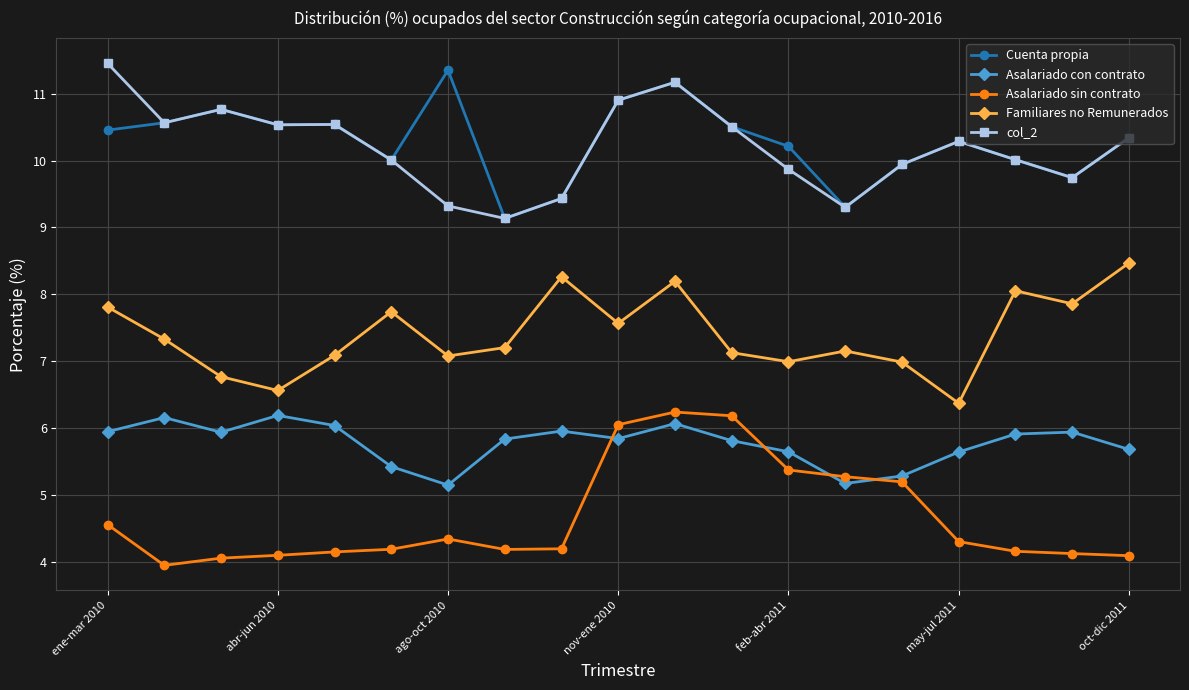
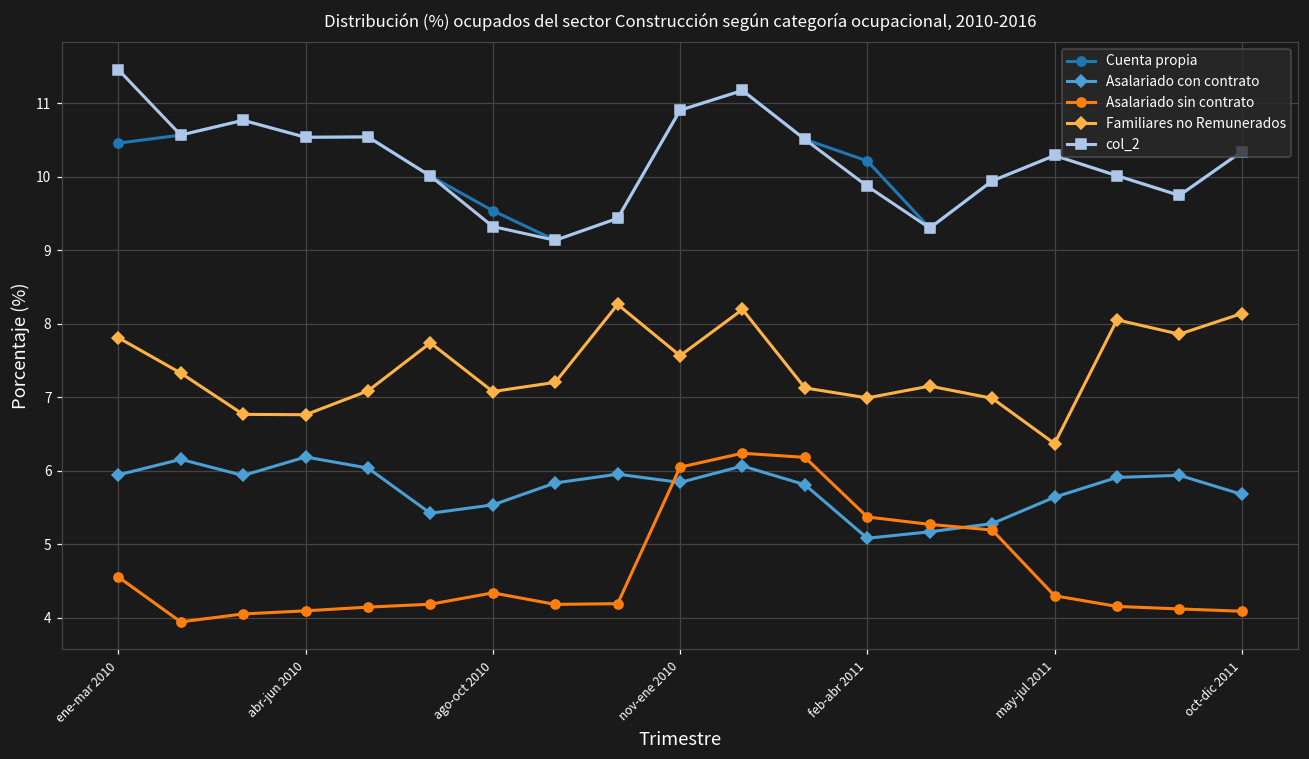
Familiares no Remunerados, abr-jun 2010: 6.6 -> 6.8
Cuenta propia, ago-oct 2010: 11.4 -> 9.5
Asalariado con contrato, ago-oct 2010: 5.1 -> 5.5
Asalariado con contrato, feb-abr 2011: 5.6 -> 5.1
Familiares no Remunerados, oct-dic 2011: 8.5 -> 8.1
